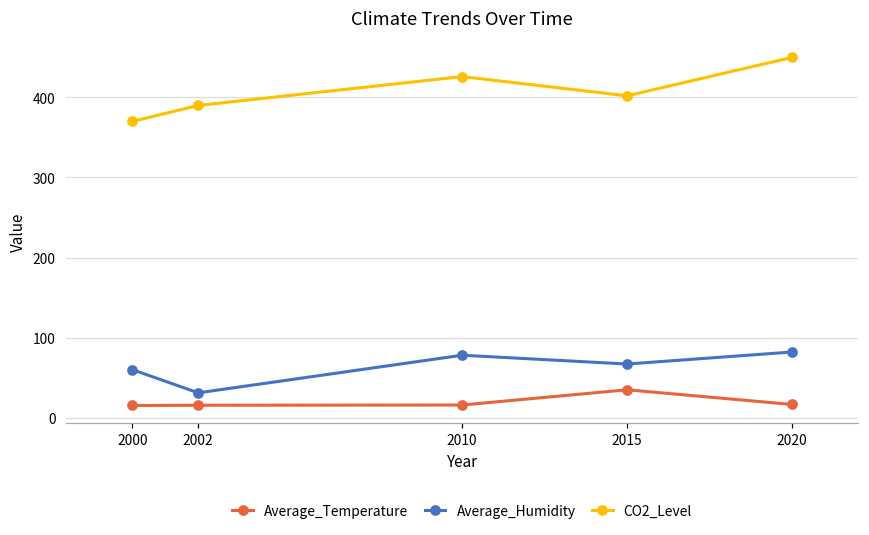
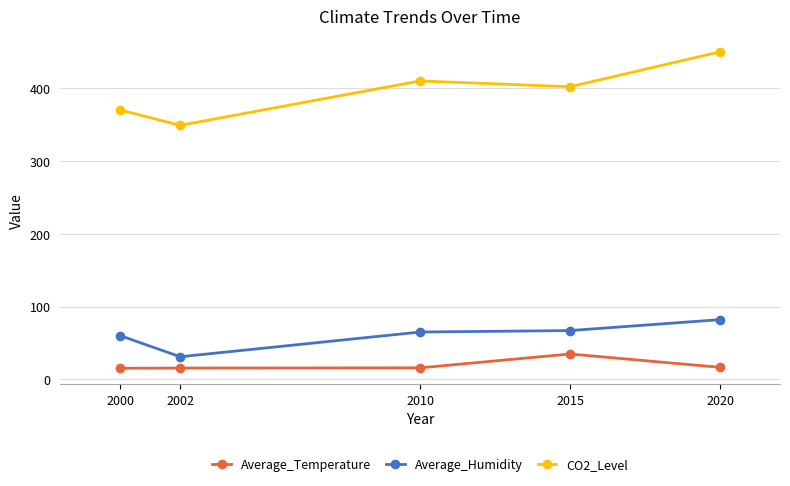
CO2_Level, 2002: 390 -> 350
Average_Humidity, 2010: 80 -> 70
CO2_Level, 2010: 430 -> 410
